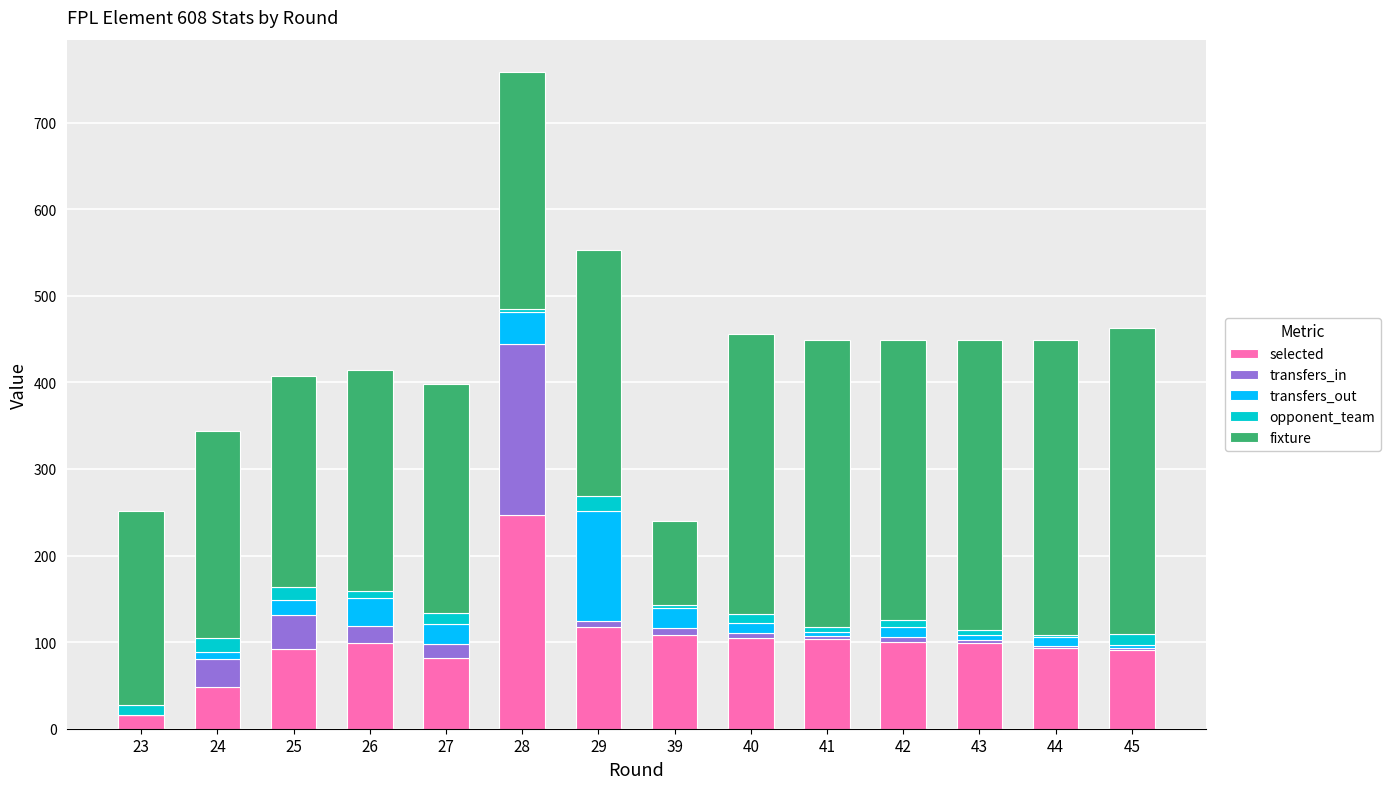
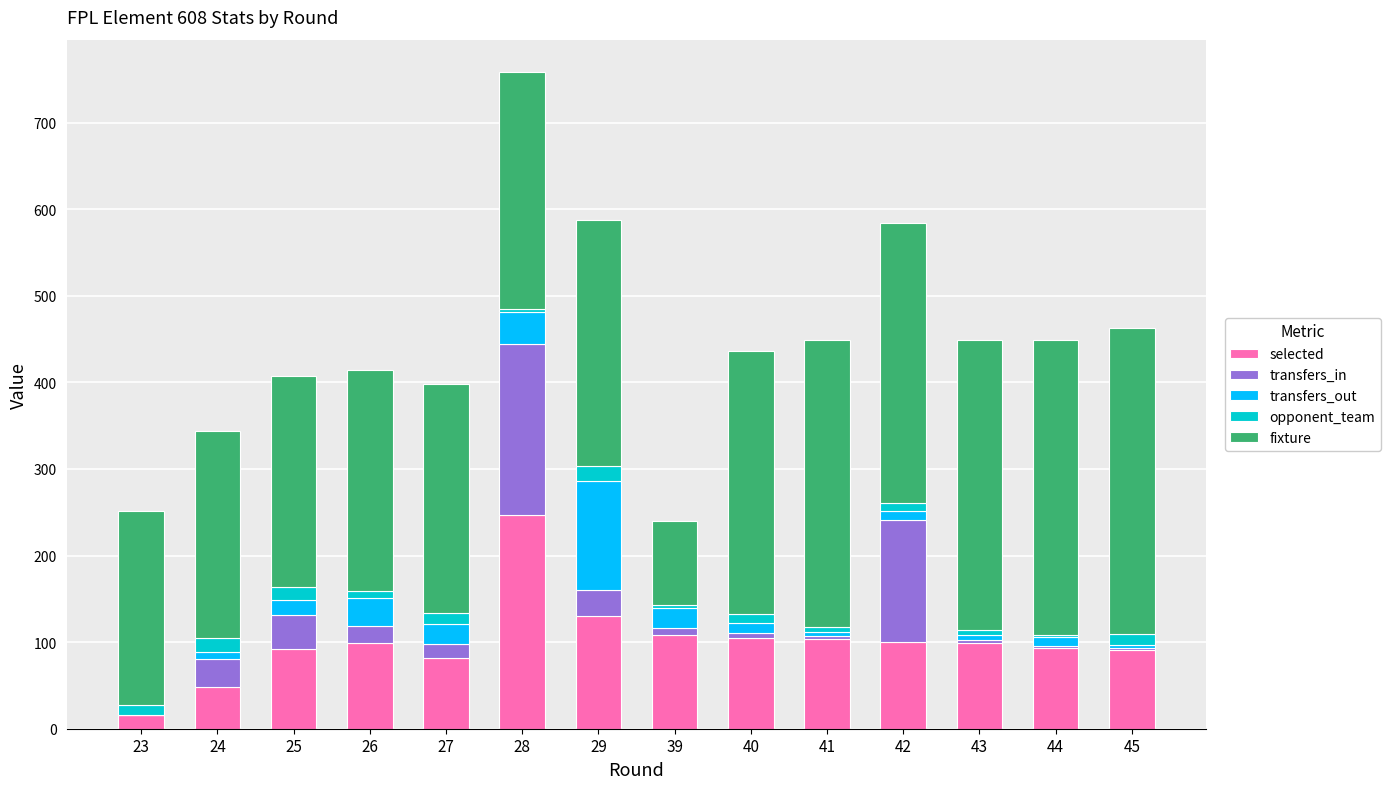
selected, 29: 120 -> 130
transfers_in, 29: 10 -> 30
fixture, 40: 320 -> 300
transfers_in, 42: 10 -> 140
